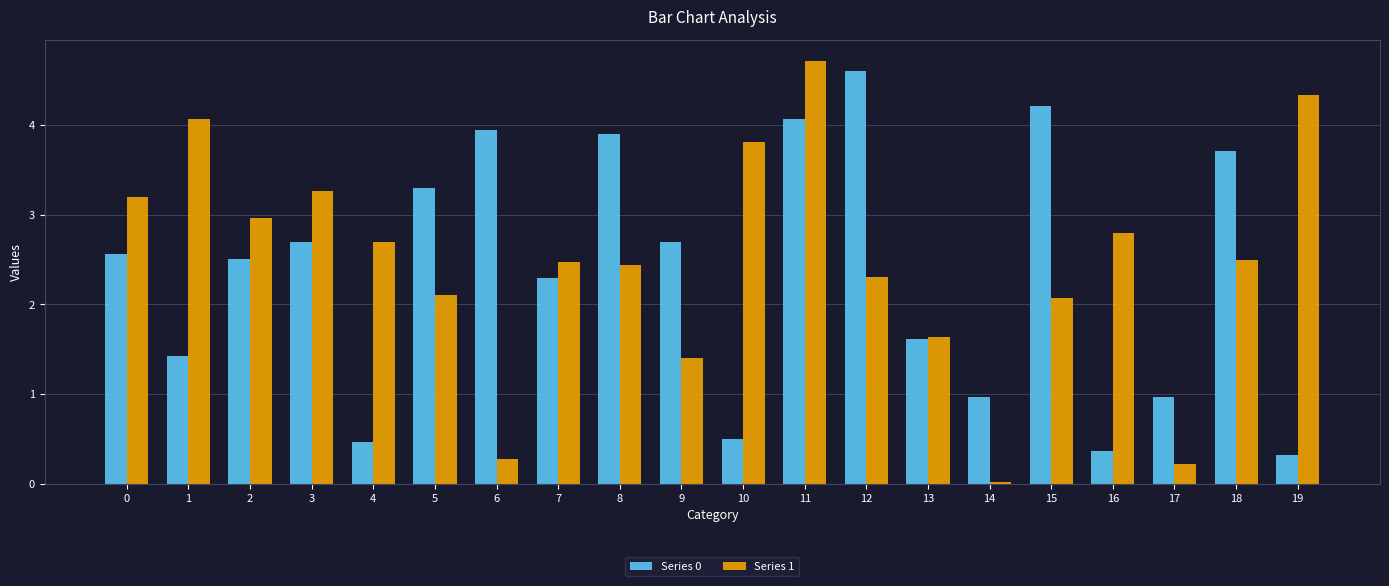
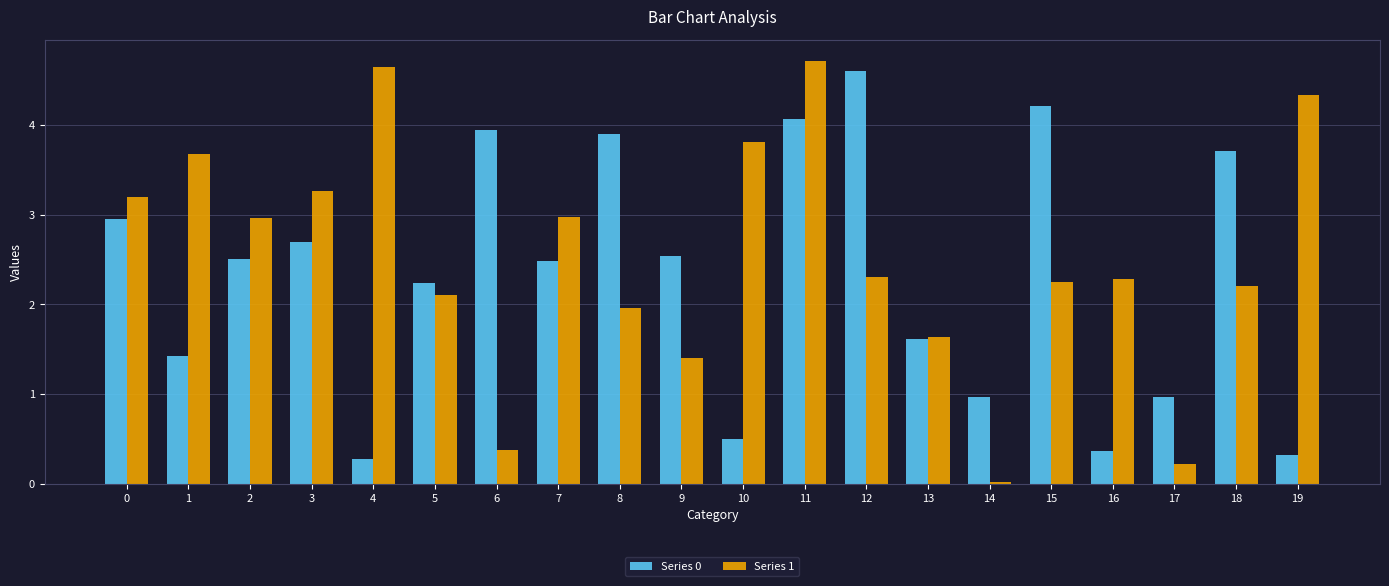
Series 0, 0: 2.6 -> 3.0
Series 1, 1: 4.1 -> 3.7
Series 0, 4: 0.5 -> 0.3
Series 1, 4: 2.7 -> 4.6
Series 0, 5: 3.3 -> 2.2
Series 1, 6: 0.3 -> 0.4
Series 0, 7: 2.3 -> 2.5
Series 1, 7: 2.5 -> 3.0
Series 1, 8: 2.4 -> 2.0
Series 0, 9: 2.7 -> 2.5
Series 1, 15: 2.1 -> 2.3
Series 1, 16: 2.8 -> 2.3
Series 1, 18: 2.5 -> 2.2
